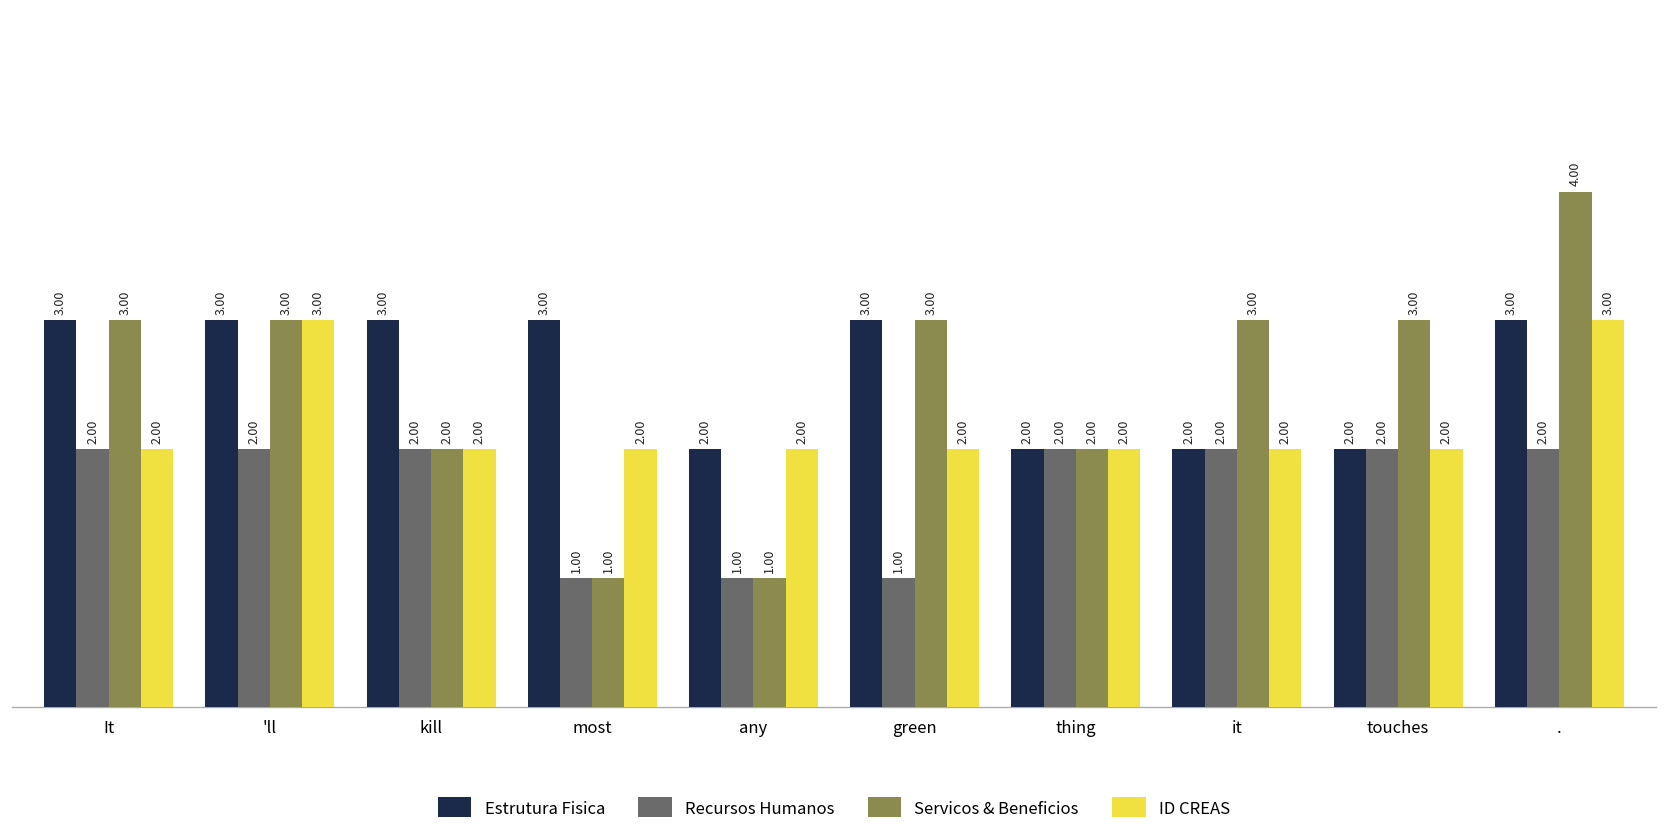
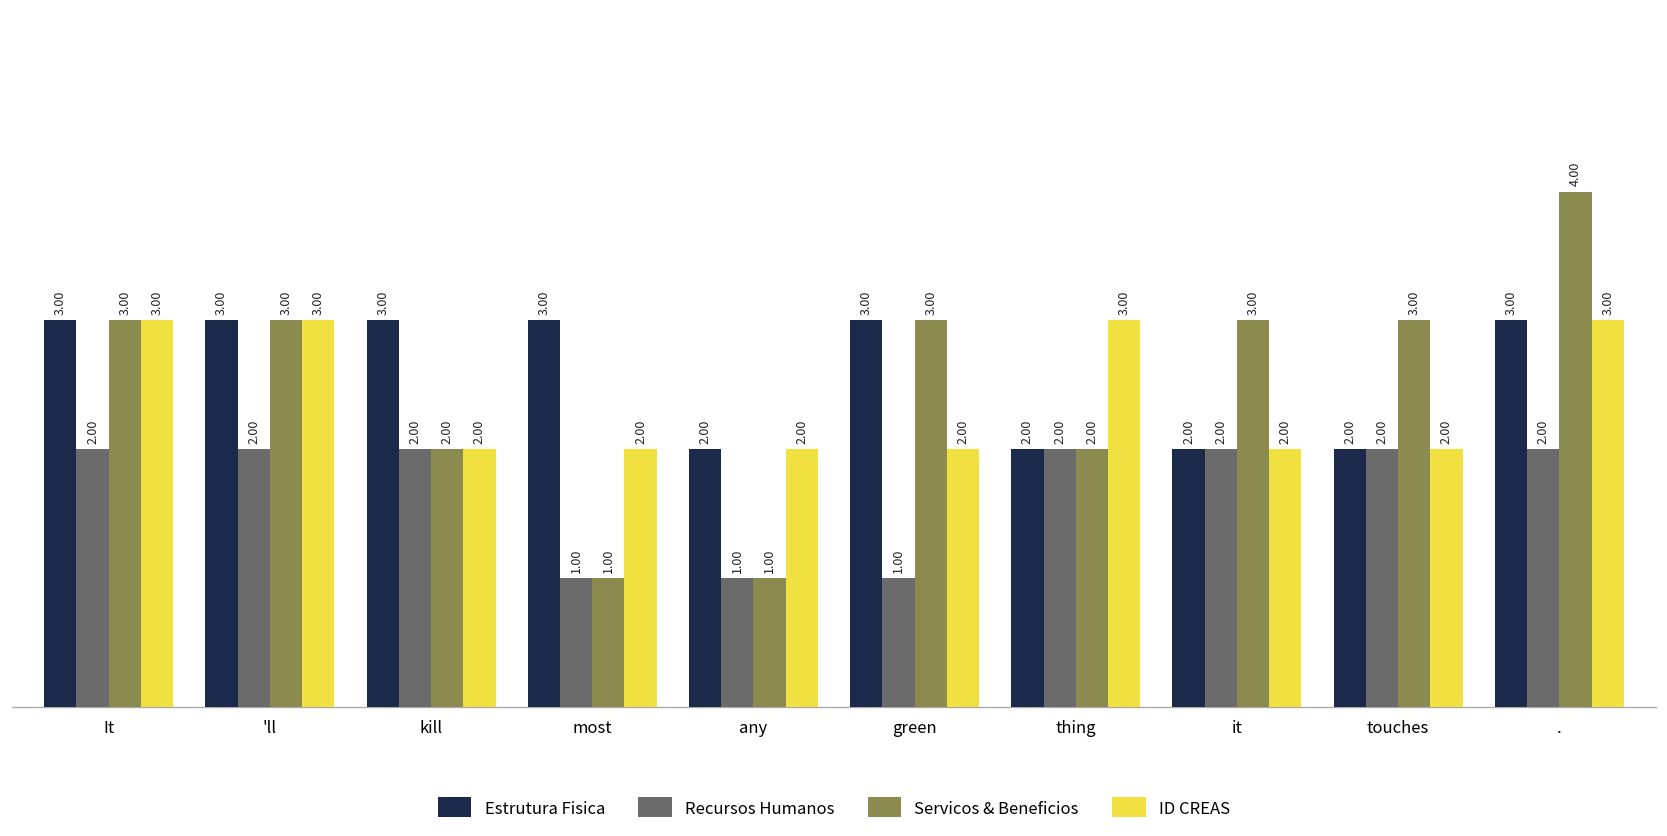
ID CREAS, It: 2.00 -> 3.00
ID CREAS, thing: 2.00 -> 3.00
